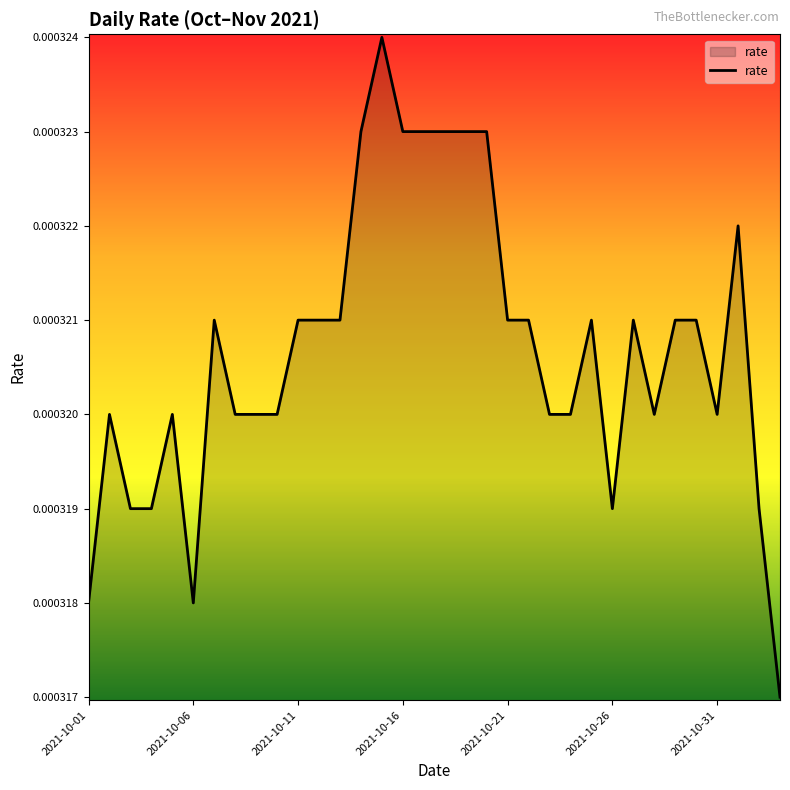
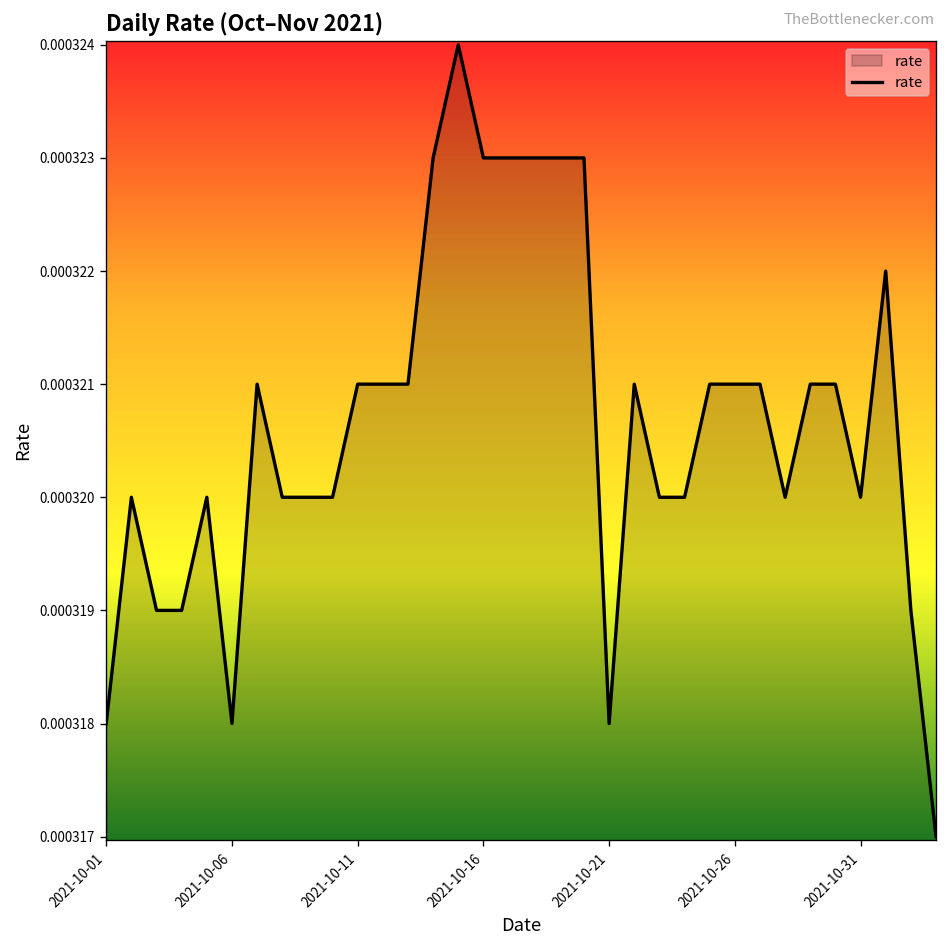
2021-10-21: 0.000321 -> 0.000318
2021-10-26: 0.000319 -> 0.000321
